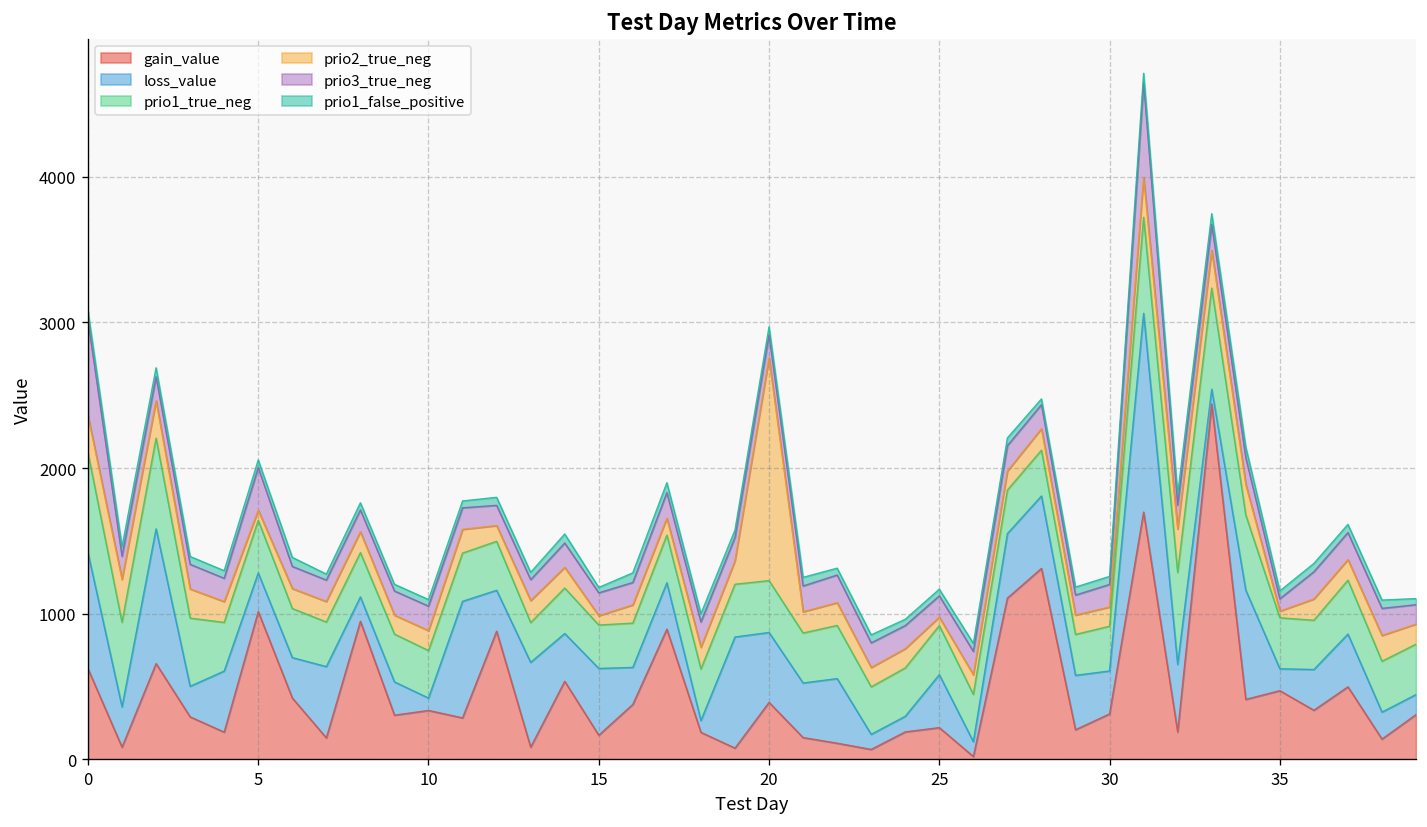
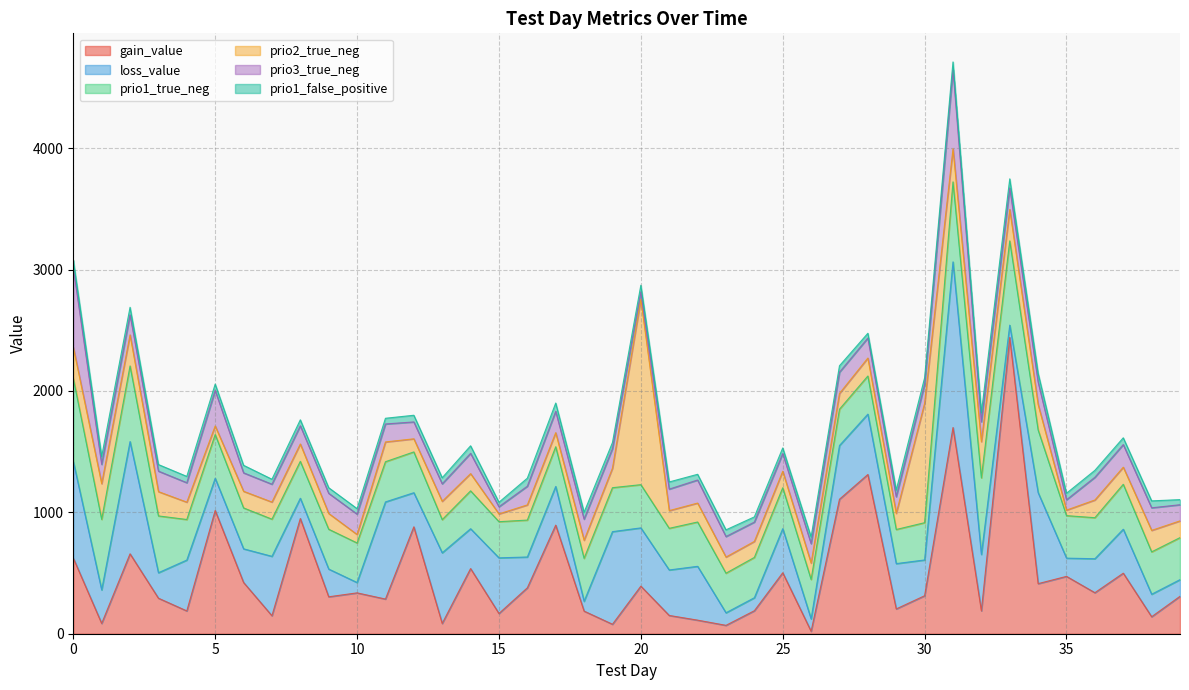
prio2_true_neg, 10: 140 -> 70
prio3_true_neg, 15: 160 -> 60
prio3_true_neg, 20: 160 -> 60
gain_value, 25: 220 -> 500
prio2_true_neg, 25: 60 -> 140
prio2_true_neg, 30: 130 -> 980
